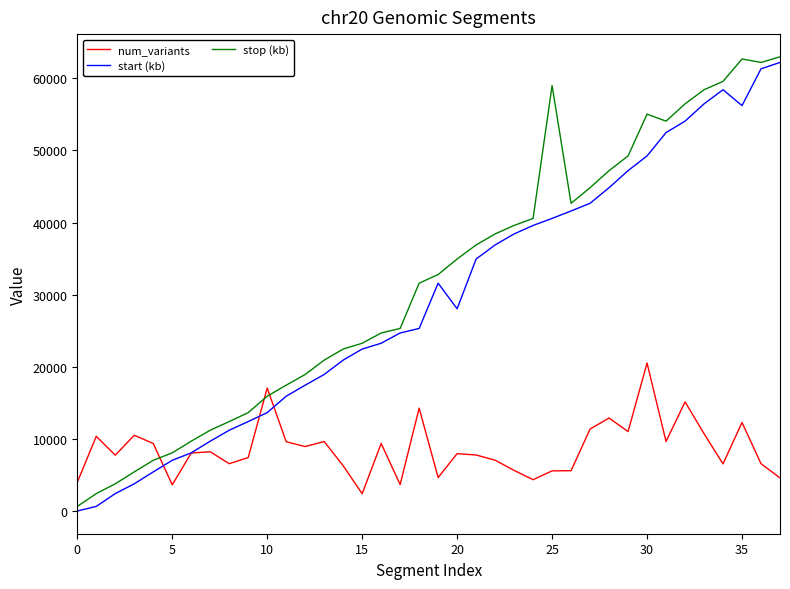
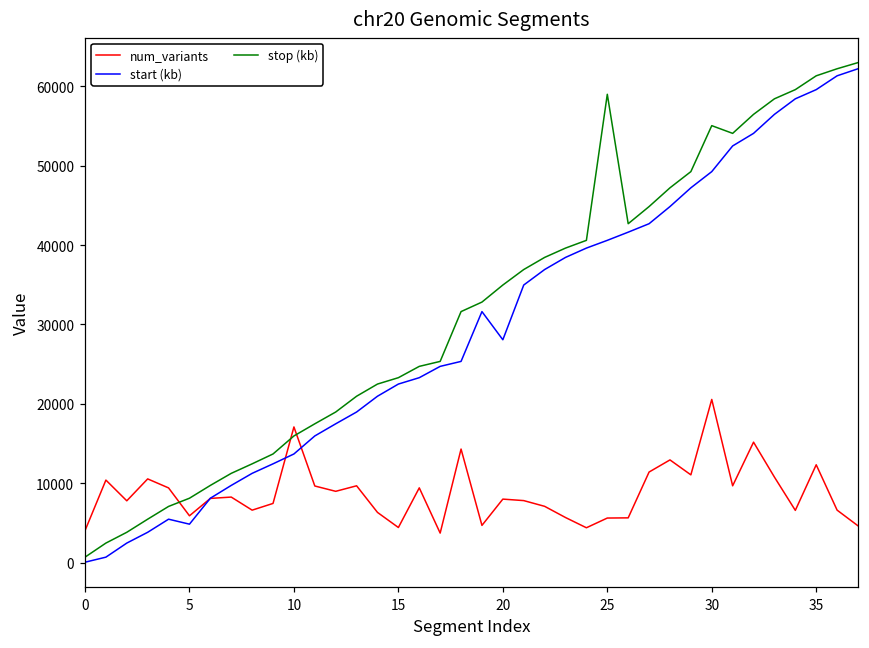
num_variants, 5: 4000 -> 6000
start (kb), 5: 7000 -> 5000
num_variants, 15: 2000 -> 4000
start (kb), 35: 56000 -> 60000
stop (kb), 35: 63000 -> 61000
